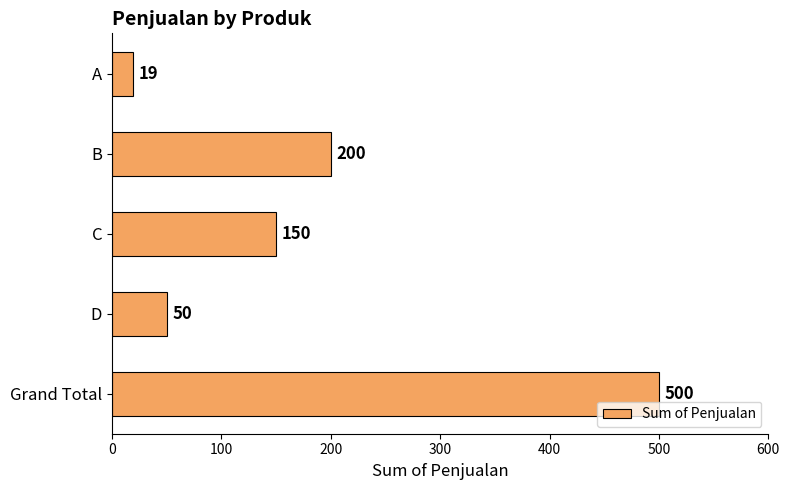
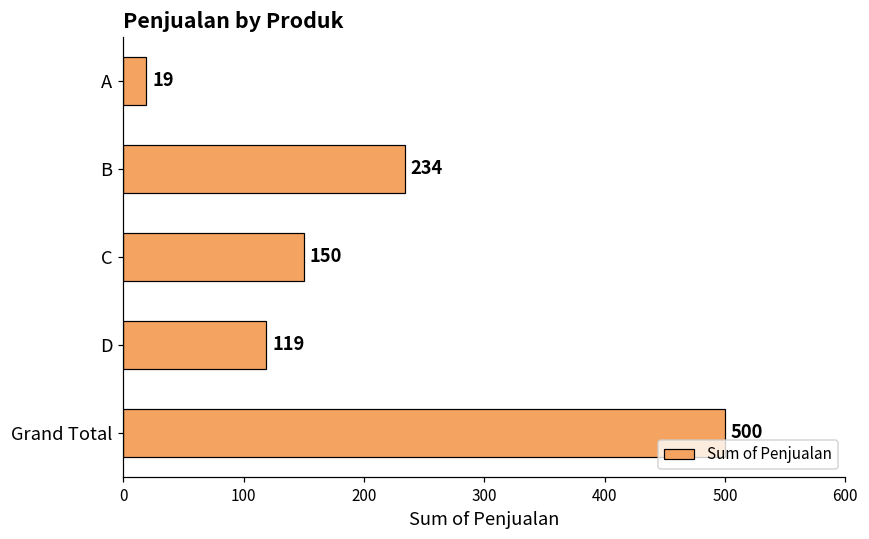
B: 200 -> 234
D: 50 -> 119
